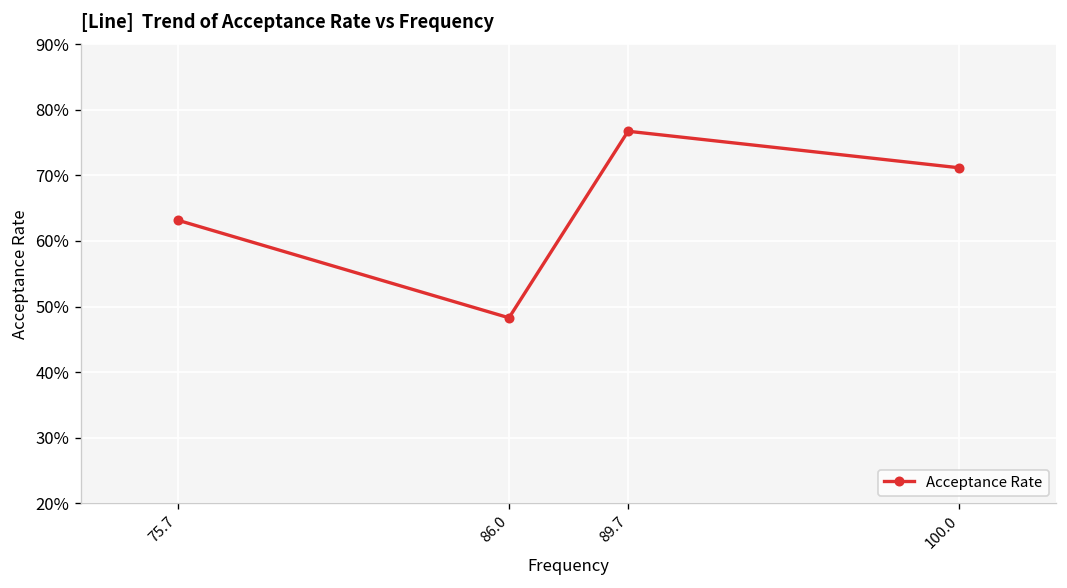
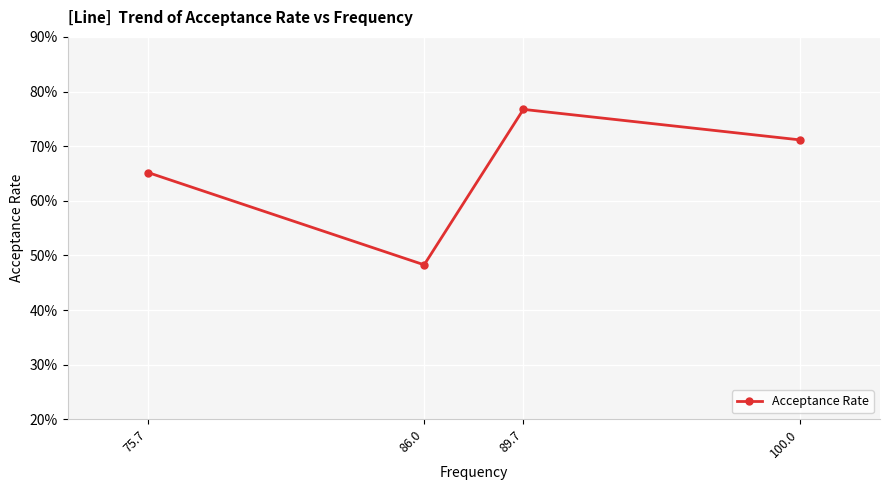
75.7: 63% -> 65%
